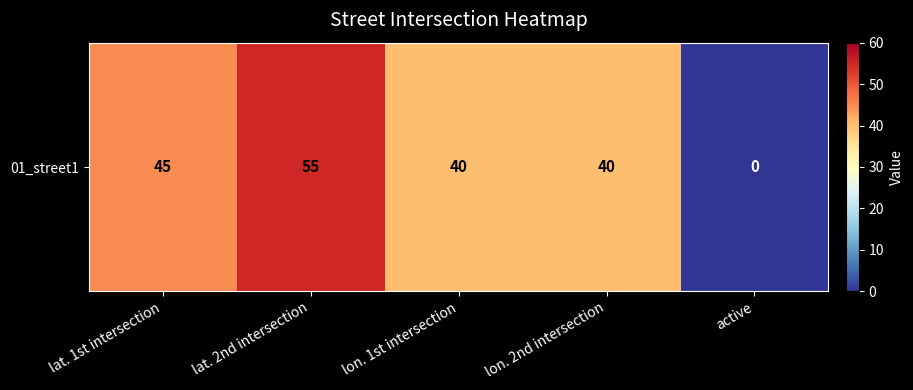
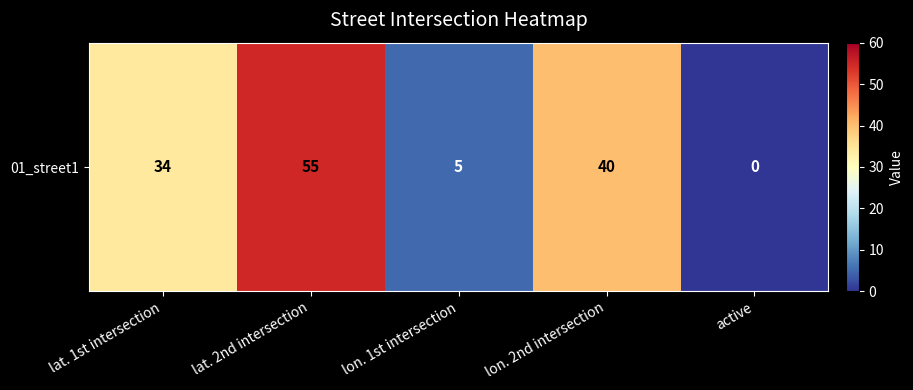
01_street1, lat. 1st intersection: 45 -> 34
01_street1, lon. 1st intersection: 40 -> 5
